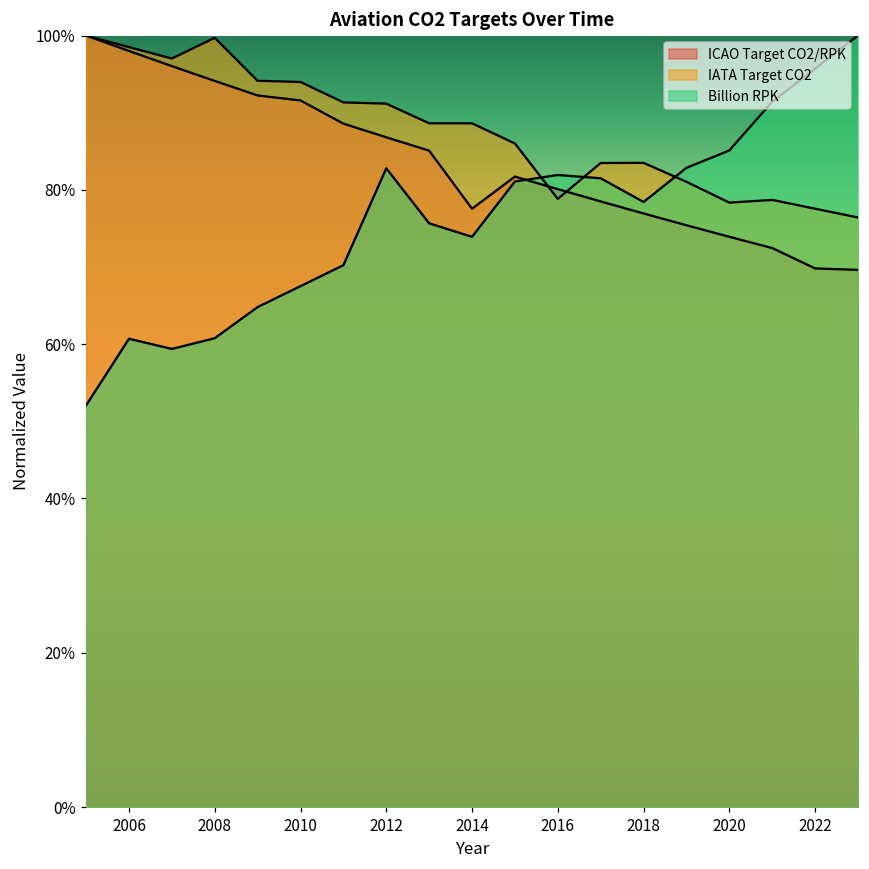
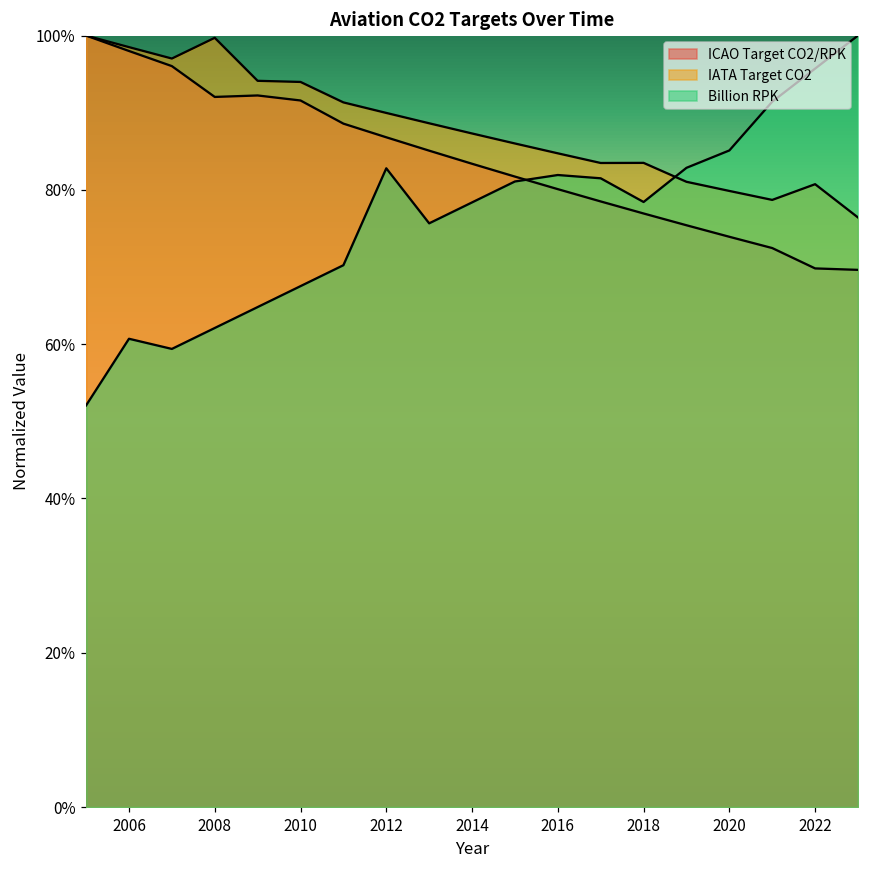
ICAO Target CO2/RPK, 2008: 94% -> 92%
Billion RPK, 2008: 61% -> 62%
IATA Target CO2, 2012: 91% -> 90%
ICAO Target CO2/RPK, 2014: 78% -> 83%
IATA Target CO2, 2014: 89% -> 87%
Billion RPK, 2014: 74% -> 78%
IATA Target CO2, 2016: 79% -> 85%
IATA Target CO2, 2020: 78% -> 80%
IATA Target CO2, 2022: 78% -> 81%
